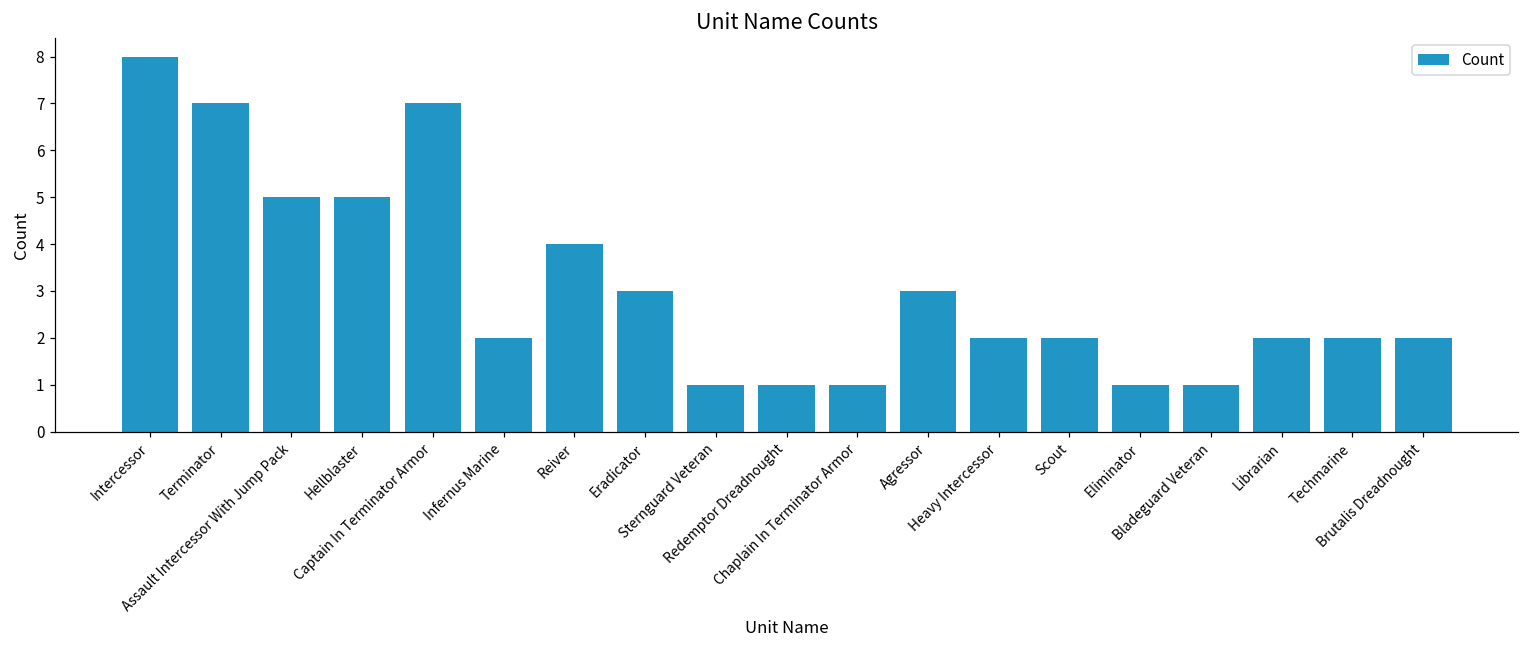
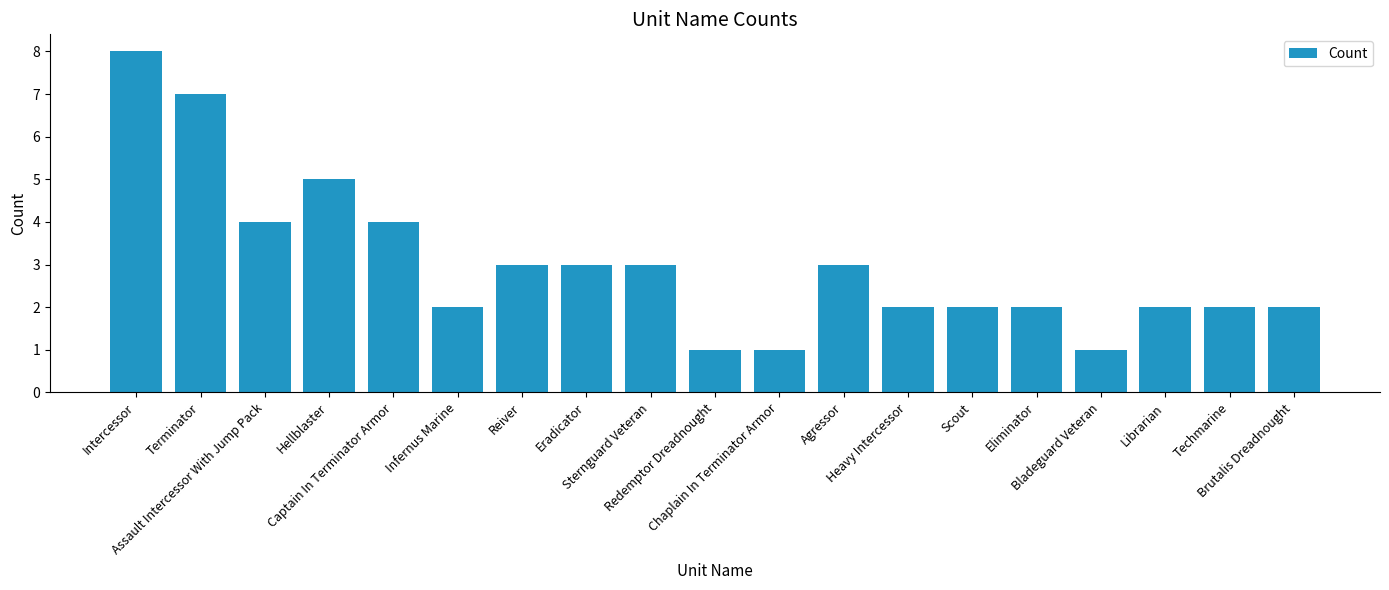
Assault Intercessor With Jump Pack: 5 -> 4
Captain In Terminator Armor: 7 -> 4
Reiver: 4 -> 3
Sternguard Veteran: 1 -> 3
Eliminator: 1 -> 2
